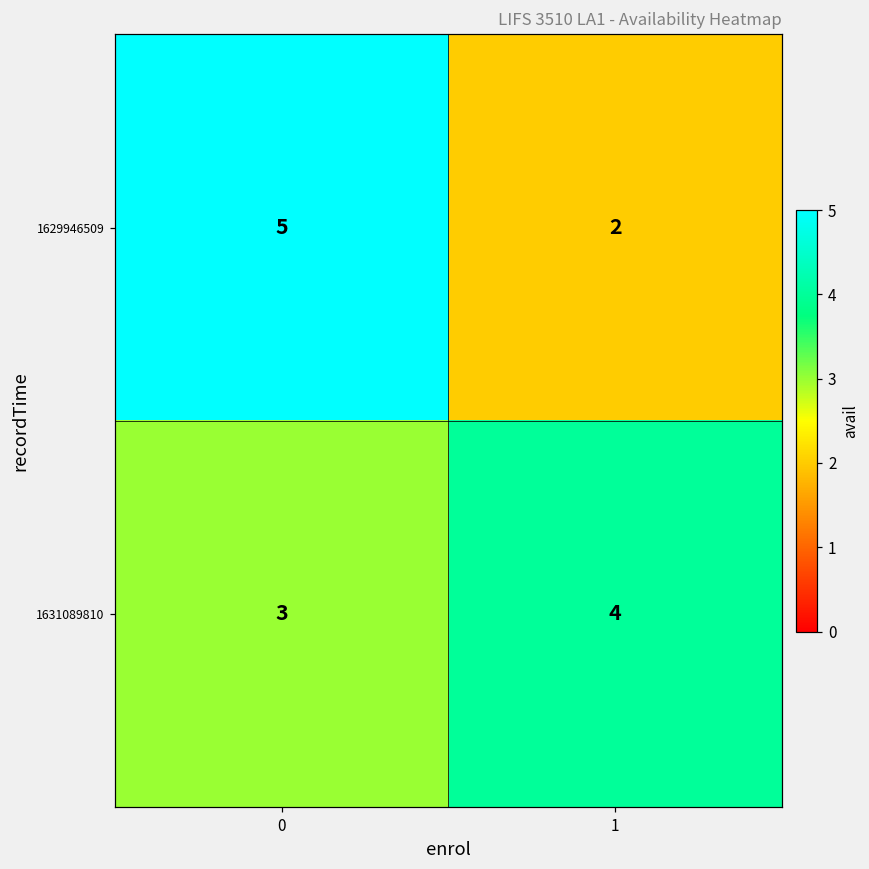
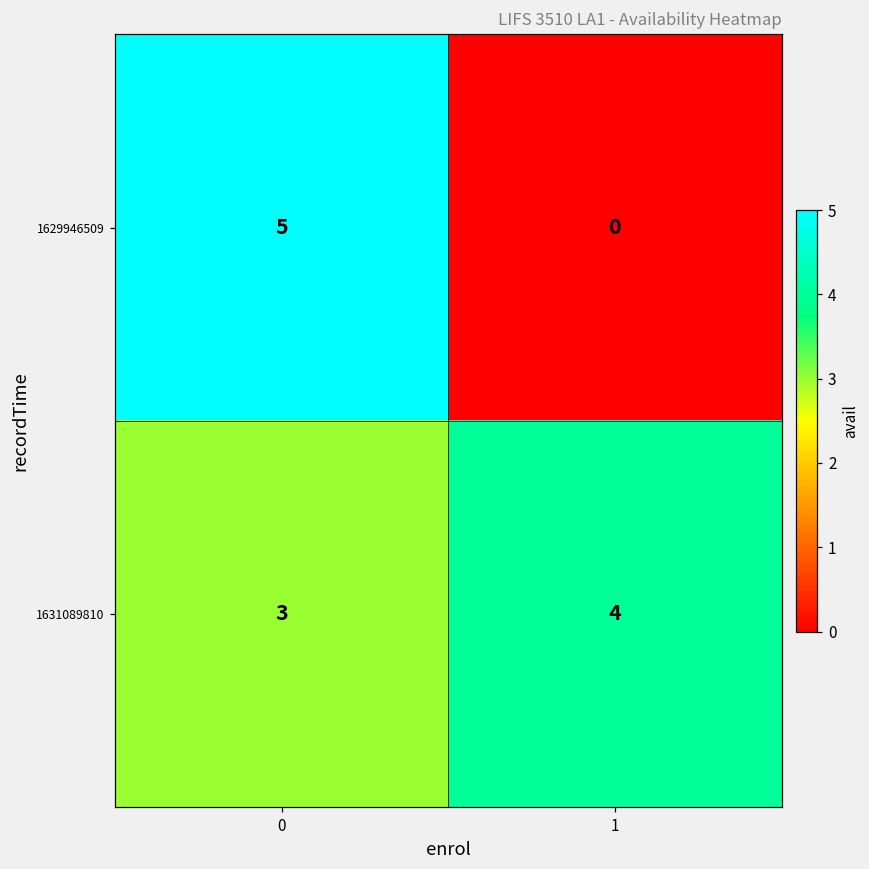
1629946509, 1: 2 -> 0
